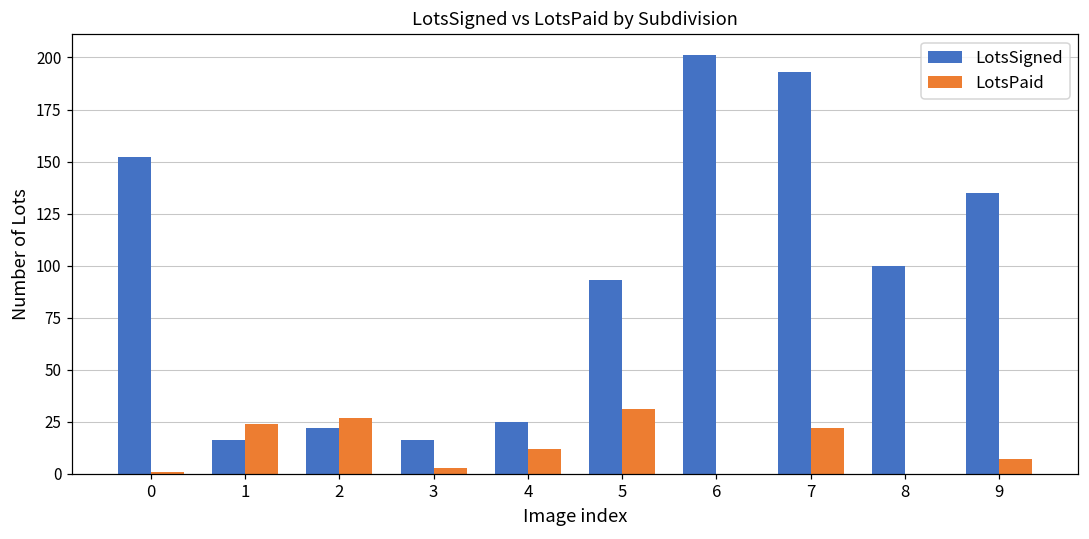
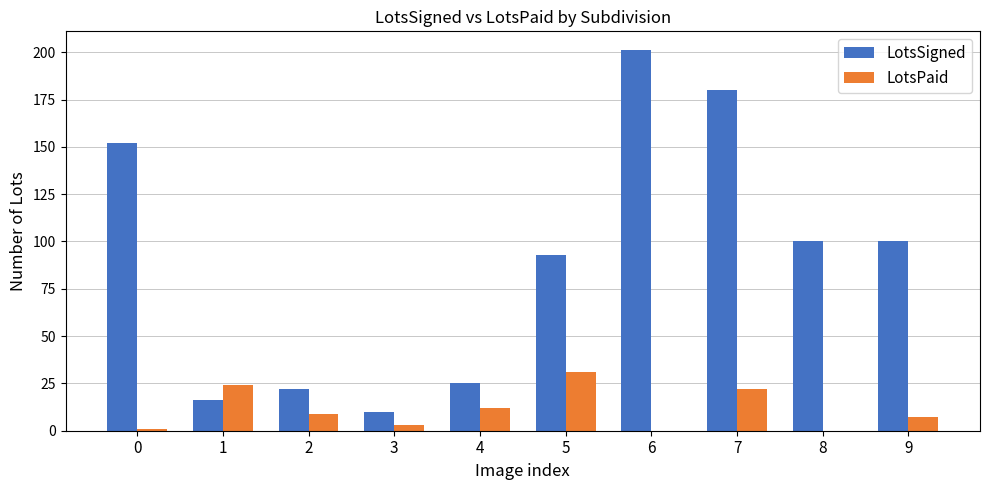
LotsPaid, 2: 27 -> 9
LotsSigned, 3: 16 -> 10
LotsSigned, 7: 193 -> 180
LotsSigned, 9: 135 -> 100
